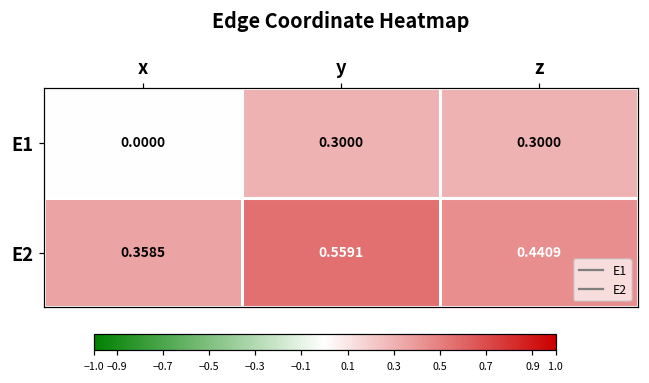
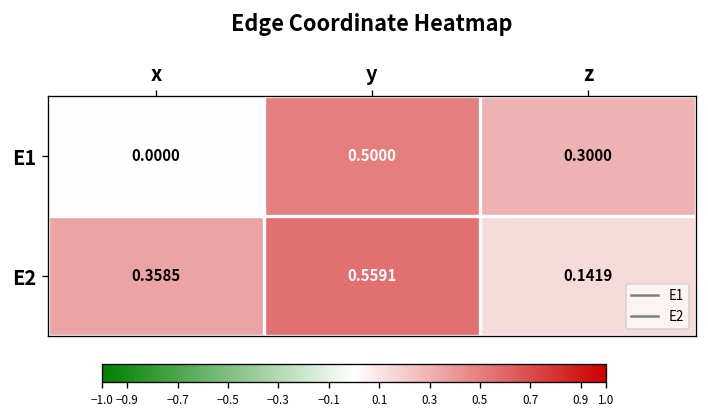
E1, y: 0.3000 -> 0.5000
E2, z: 0.4409 -> 0.1419
